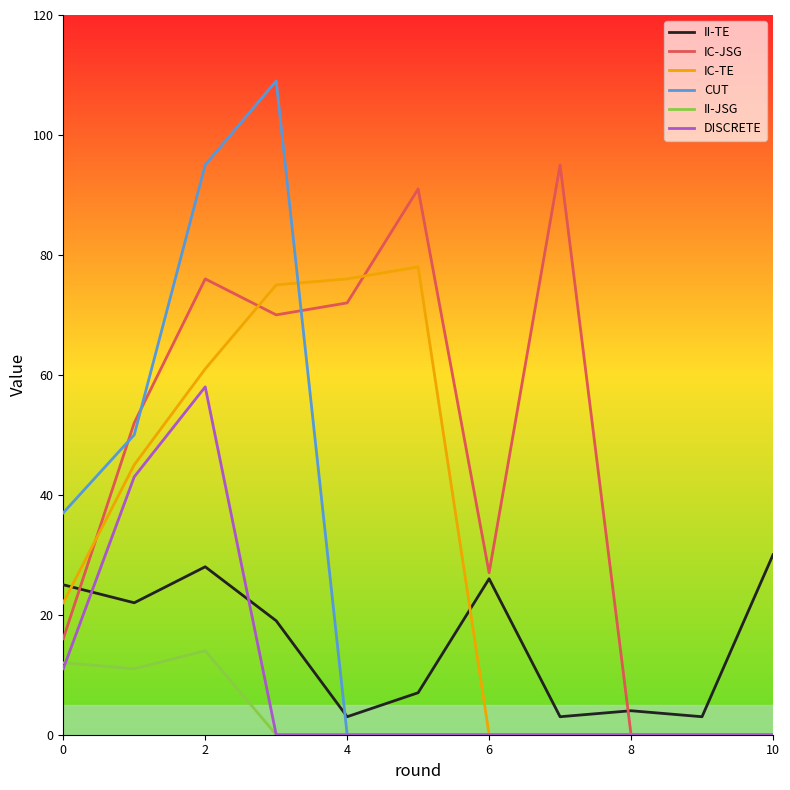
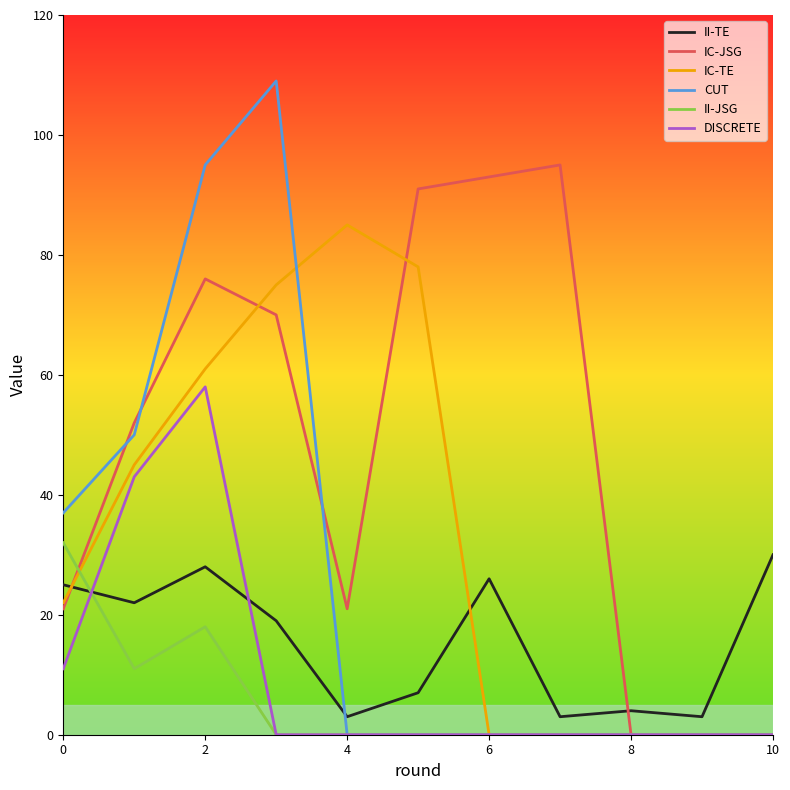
IC-JSG, 0: 16 -> 21
II-JSG, 0: 12 -> 32
II-JSG, 2: 14 -> 18
IC-JSG, 4: 72 -> 21
IC-TE, 4: 76 -> 85
IC-JSG, 6: 27 -> 93
